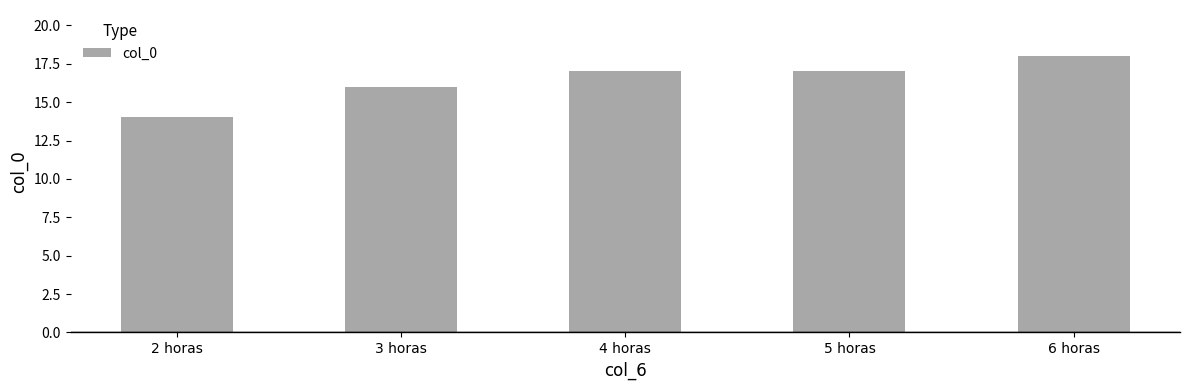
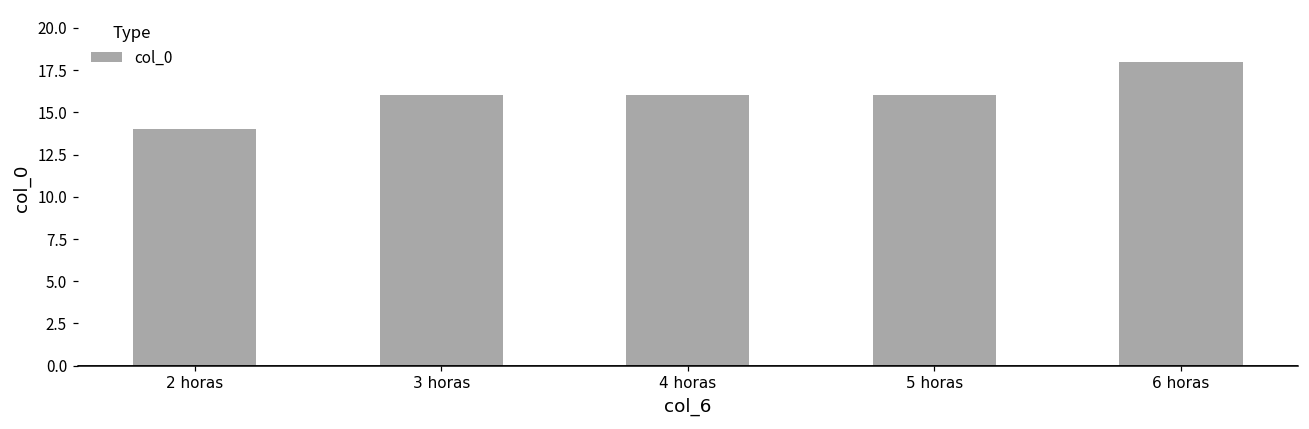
4 horas: 17 -> 16
5 horas: 17 -> 16
